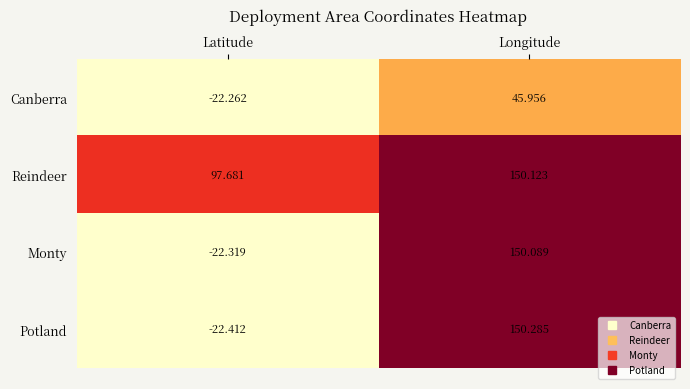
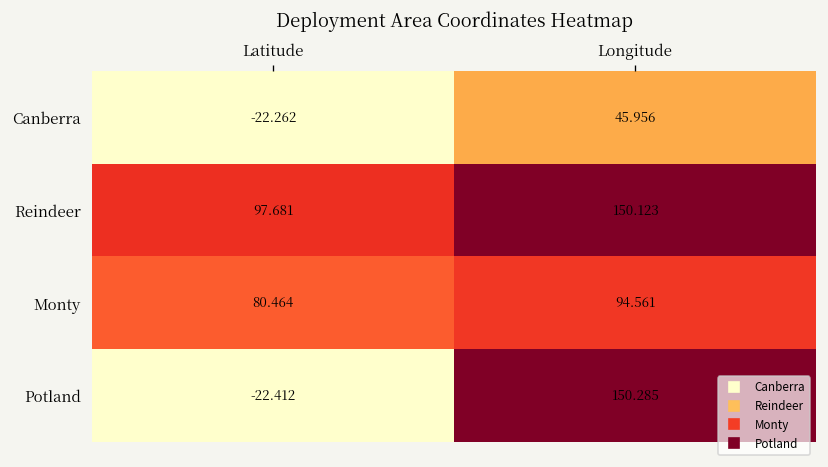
Monty, Latitude: -22.319 -> 80.464
Monty, Longitude: 150.089 -> 94.561
